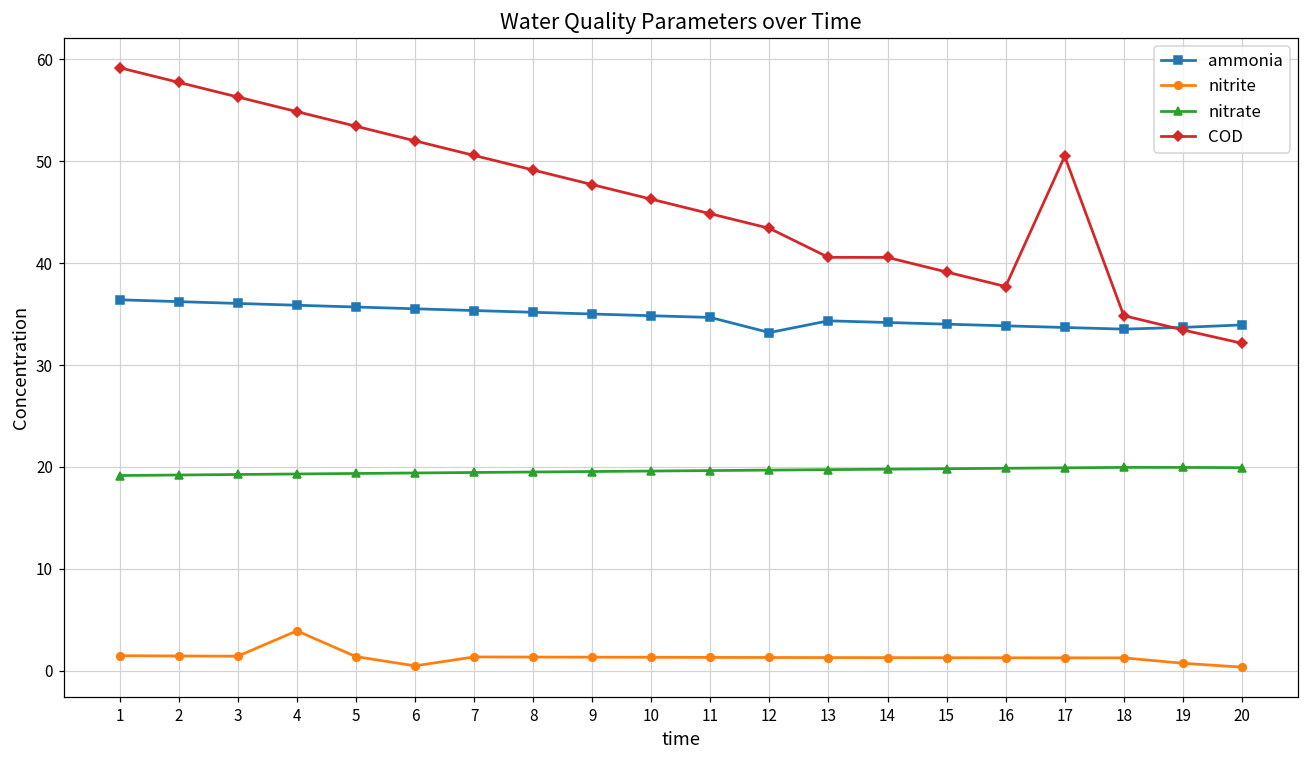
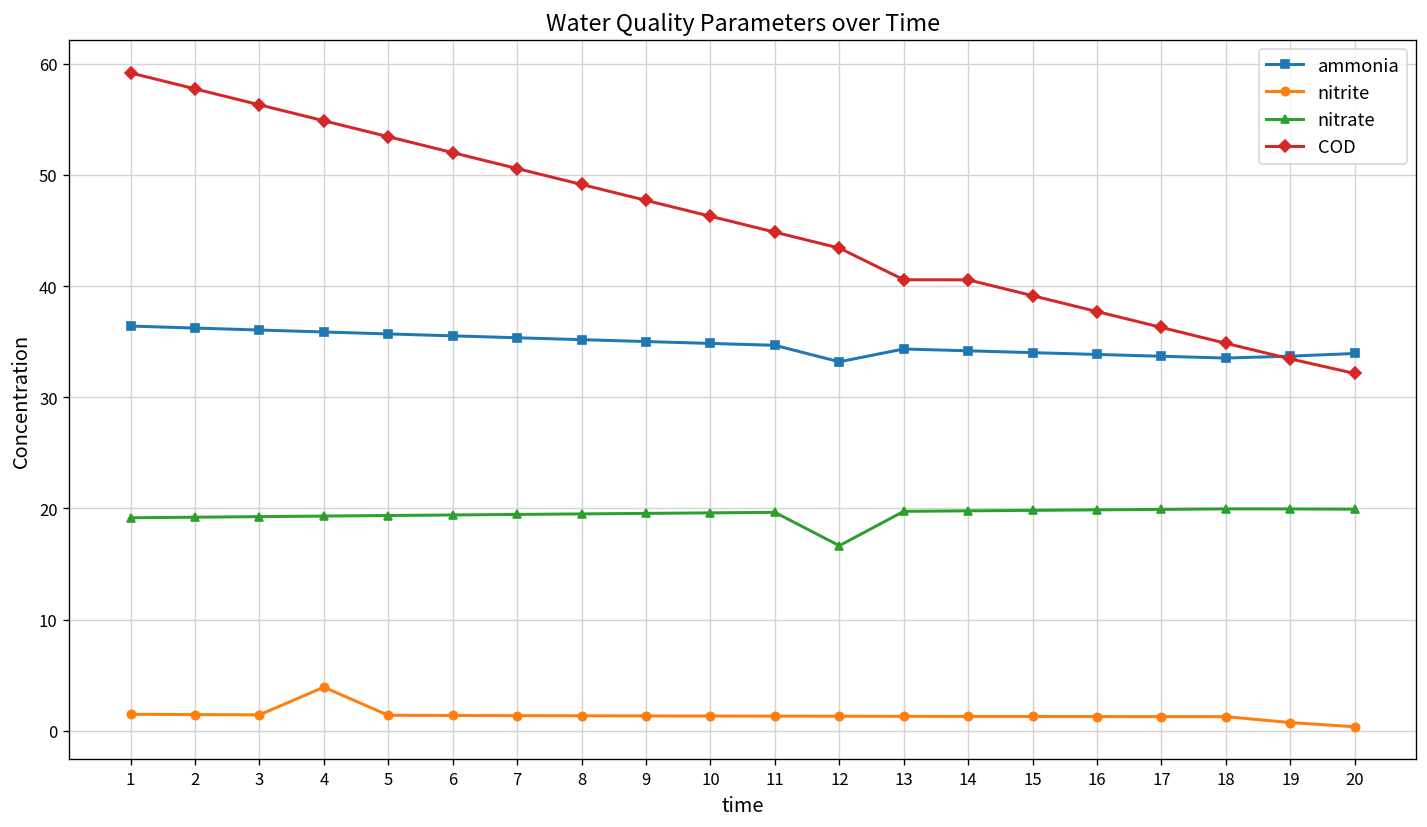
nitrite, 6: 0 -> 1
nitrate, 12: 20 -> 17
COD, 17: 50 -> 36
